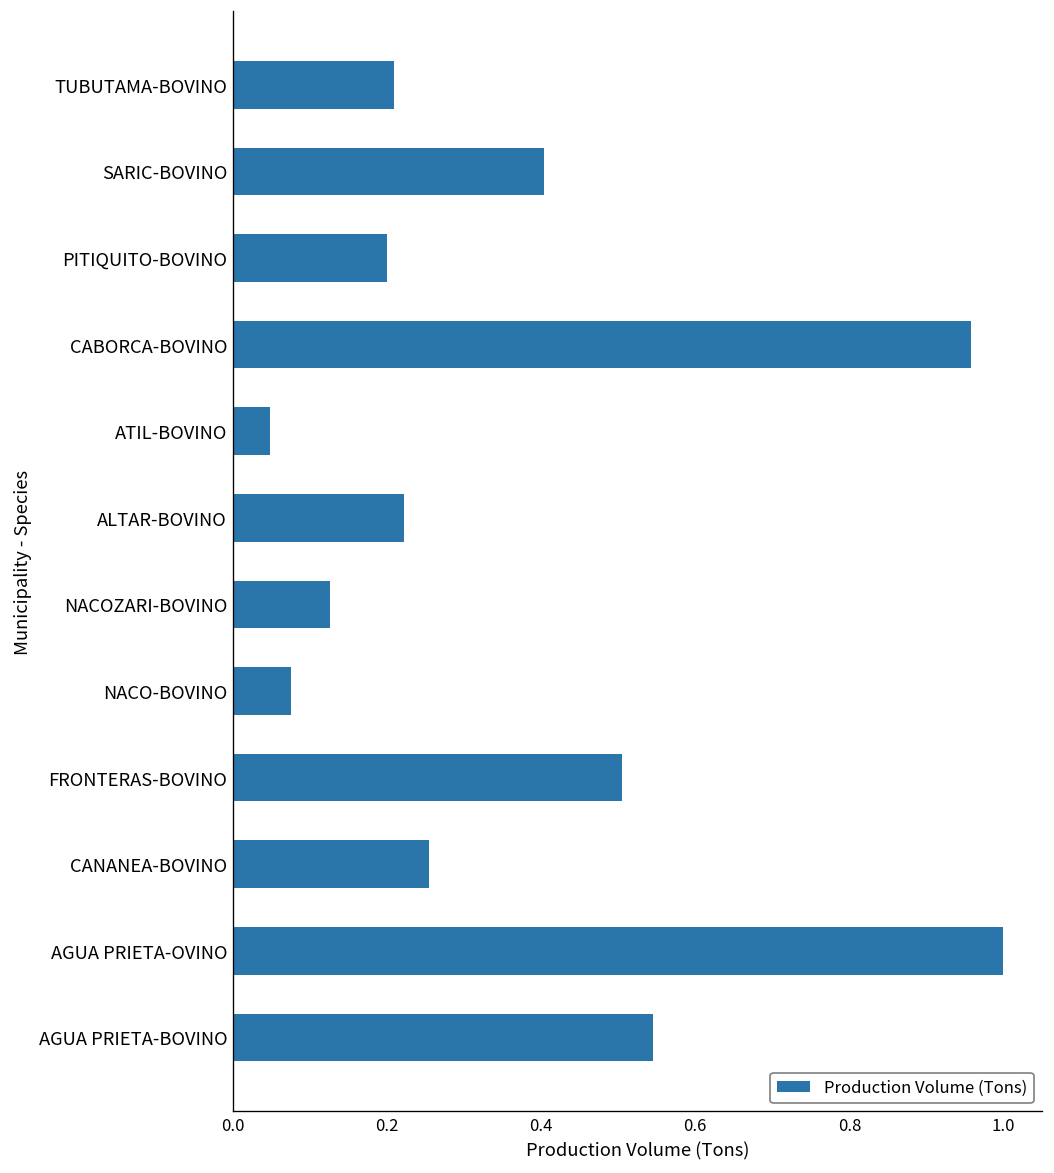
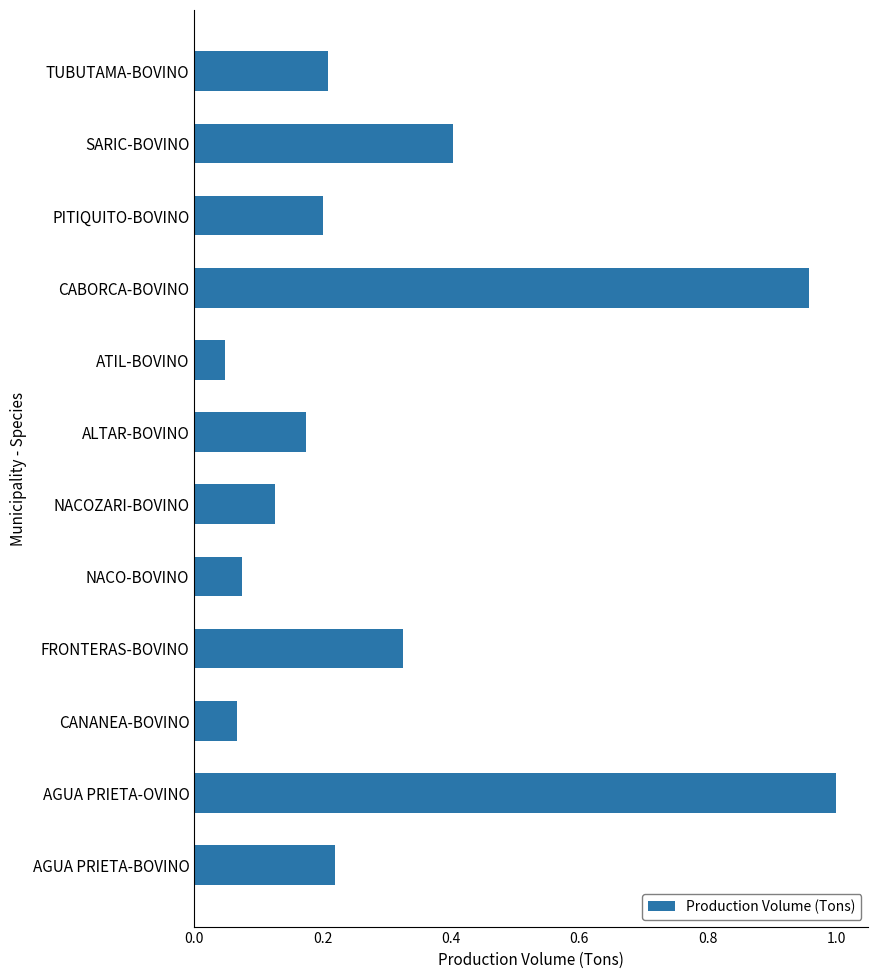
ALTAR-BOVINO: 0.22 -> 0.17
FRONTERAS-BOVINO: 0.50 -> 0.32
CANANEA-BOVINO: 0.25 -> 0.07
AGUA PRIETA-BOVINO: 0.54 -> 0.22
